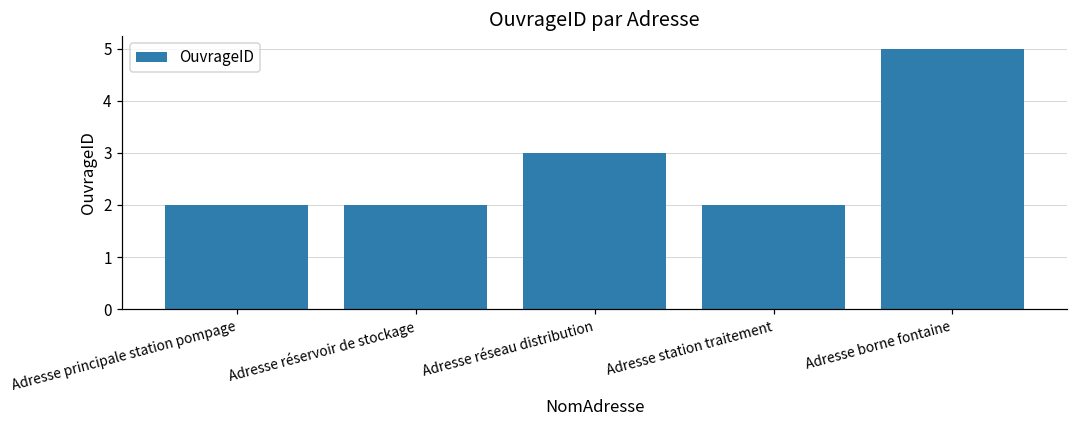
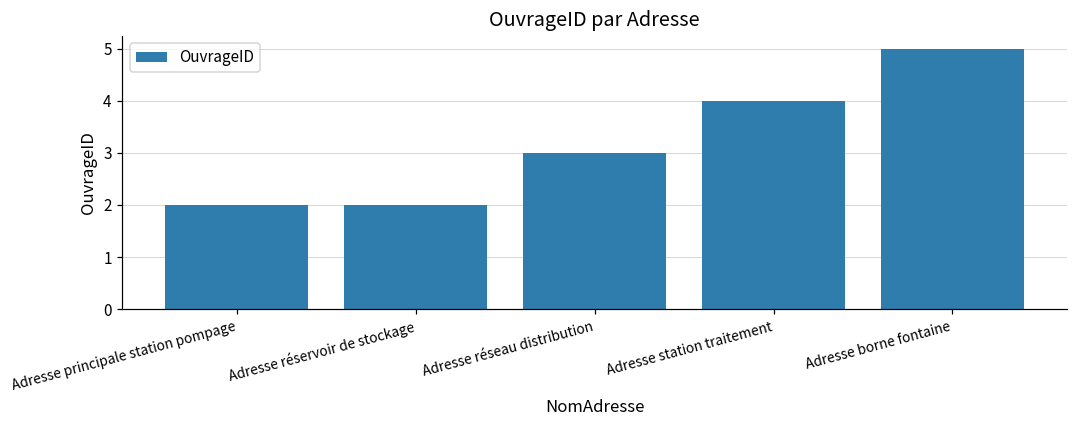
Adresse station traitement: 2 -> 4
